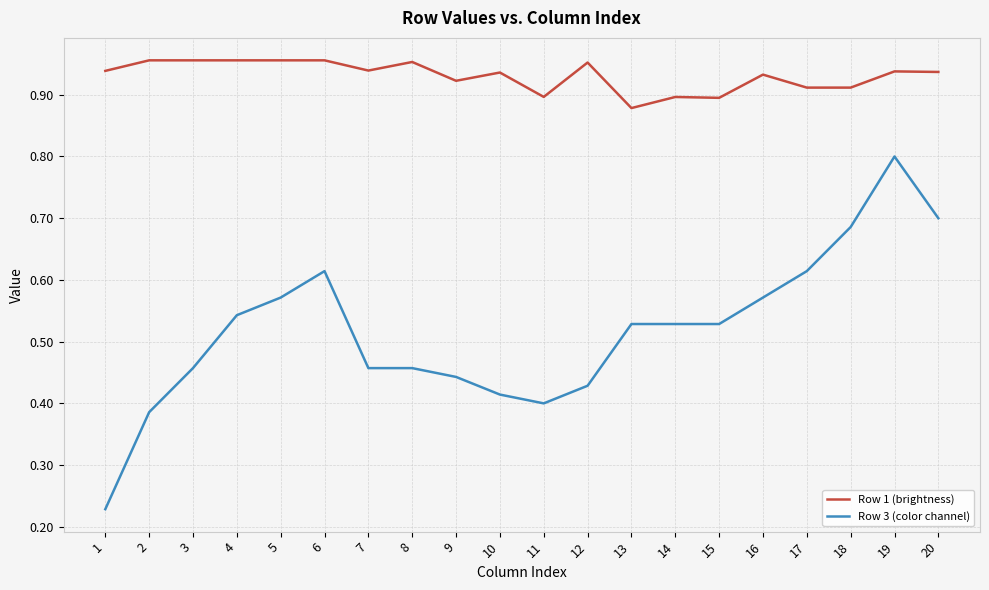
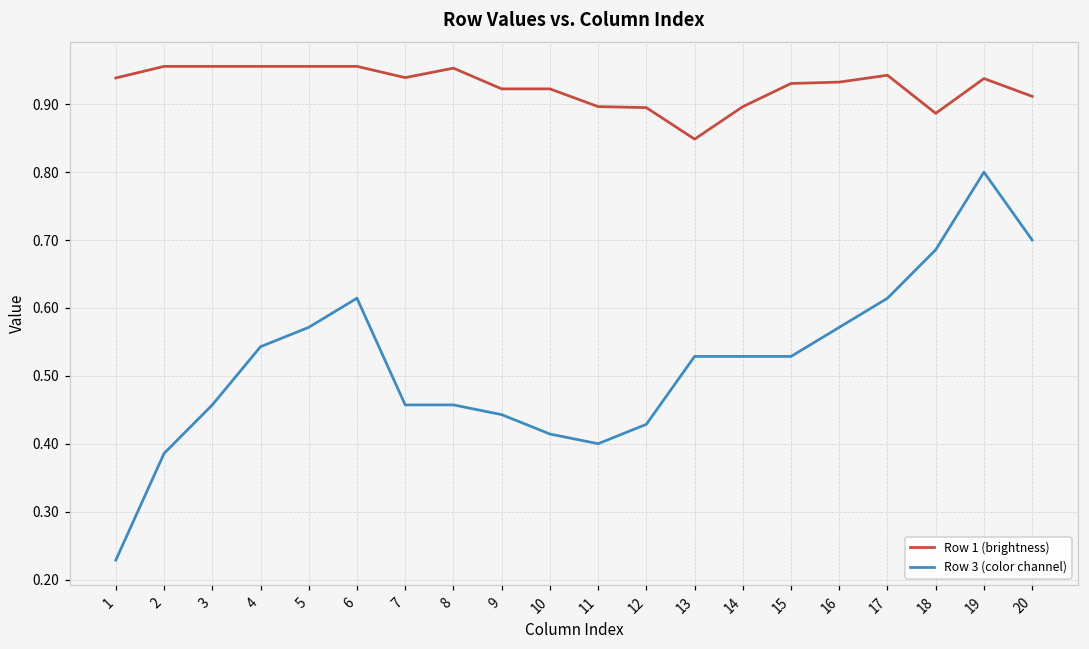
Row 1 (brightness), 10: 0.94 -> 0.92
Row 1 (brightness), 12: 0.95 -> 0.90
Row 1 (brightness), 13: 0.88 -> 0.85
Row 1 (brightness), 15: 0.90 -> 0.93
Row 1 (brightness), 17: 0.91 -> 0.94
Row 1 (brightness), 18: 0.91 -> 0.89
Row 1 (brightness), 20: 0.94 -> 0.91
